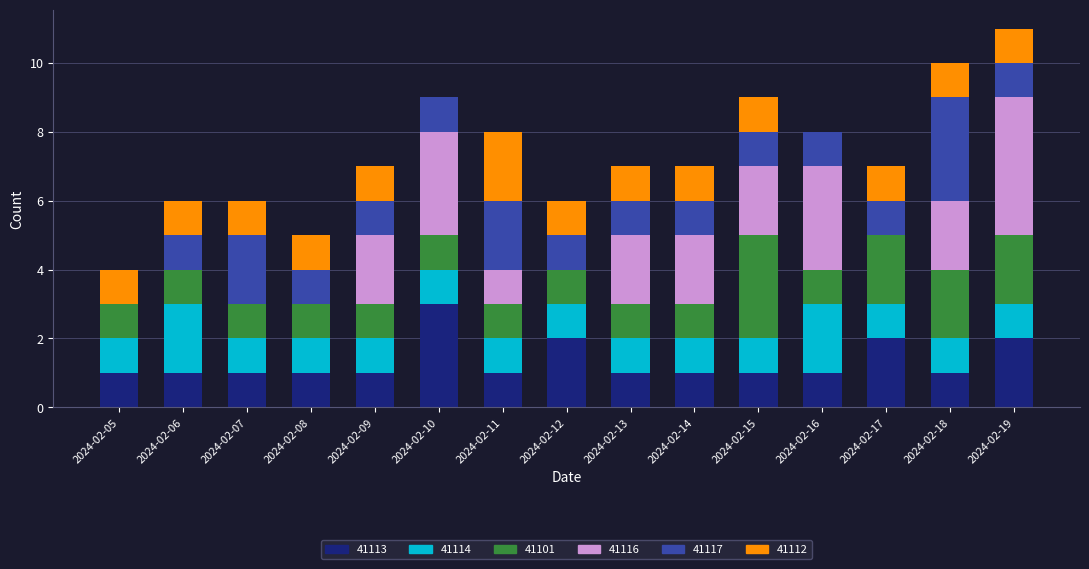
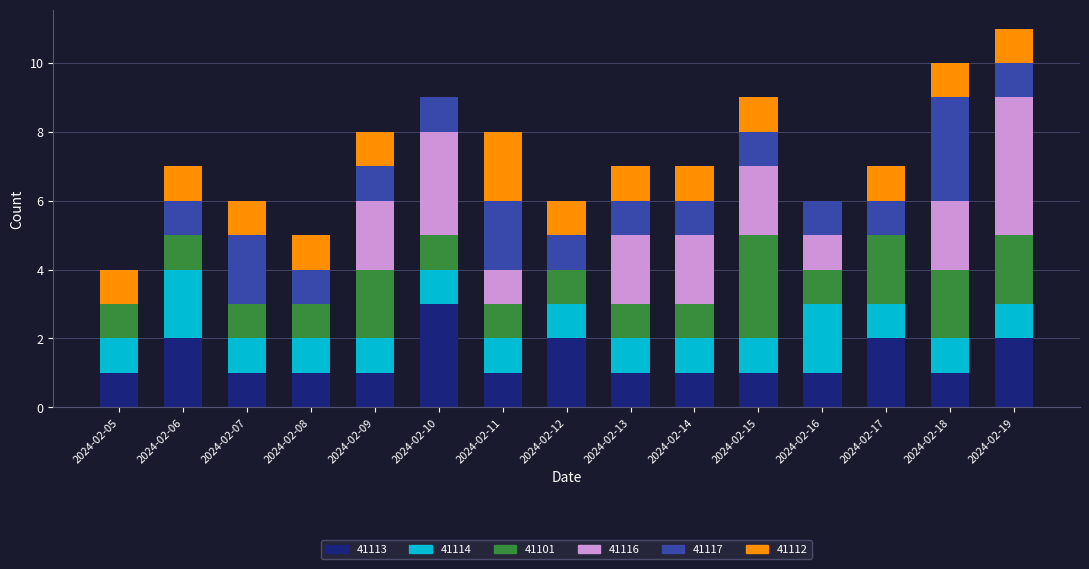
41113, 2024-02-06: 1 -> 2
41101, 2024-02-09: 1 -> 2
41116, 2024-02-16: 3 -> 1
